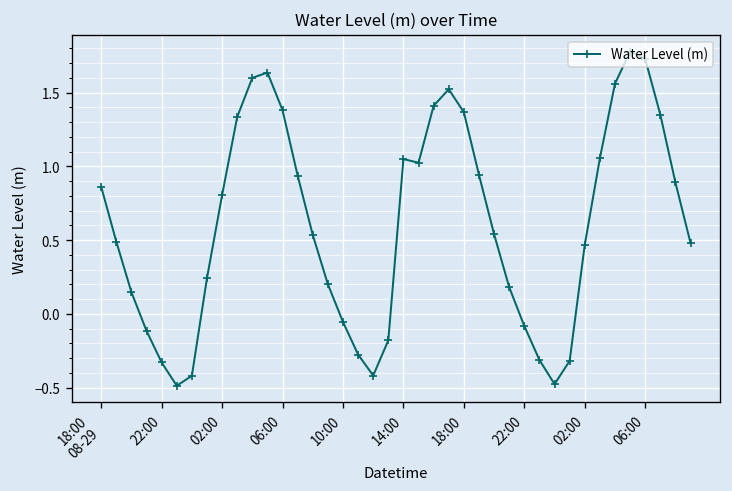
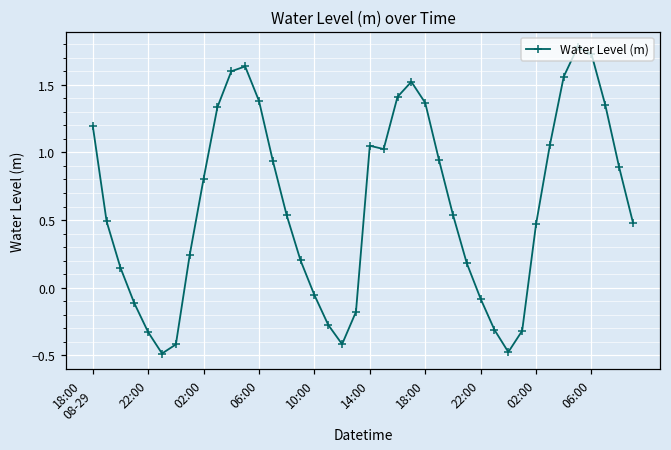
18:00 08-29: 0.86 -> 1.20
